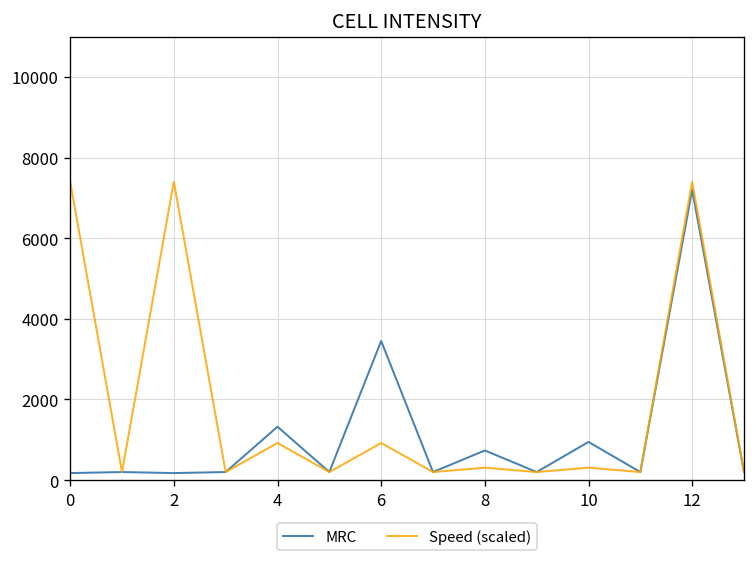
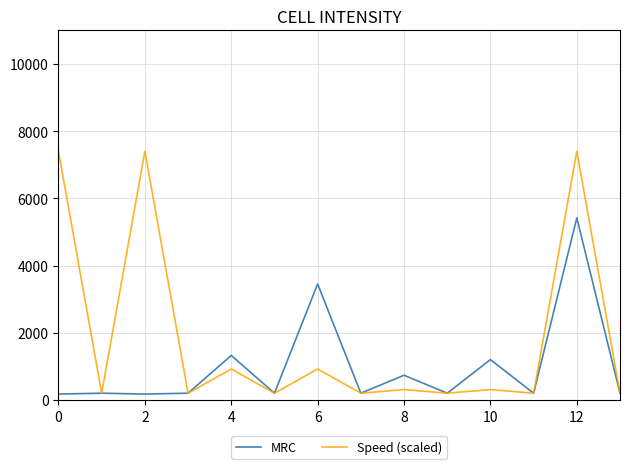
MRC, 10: 900 -> 1200
MRC, 12: 7200 -> 5400
